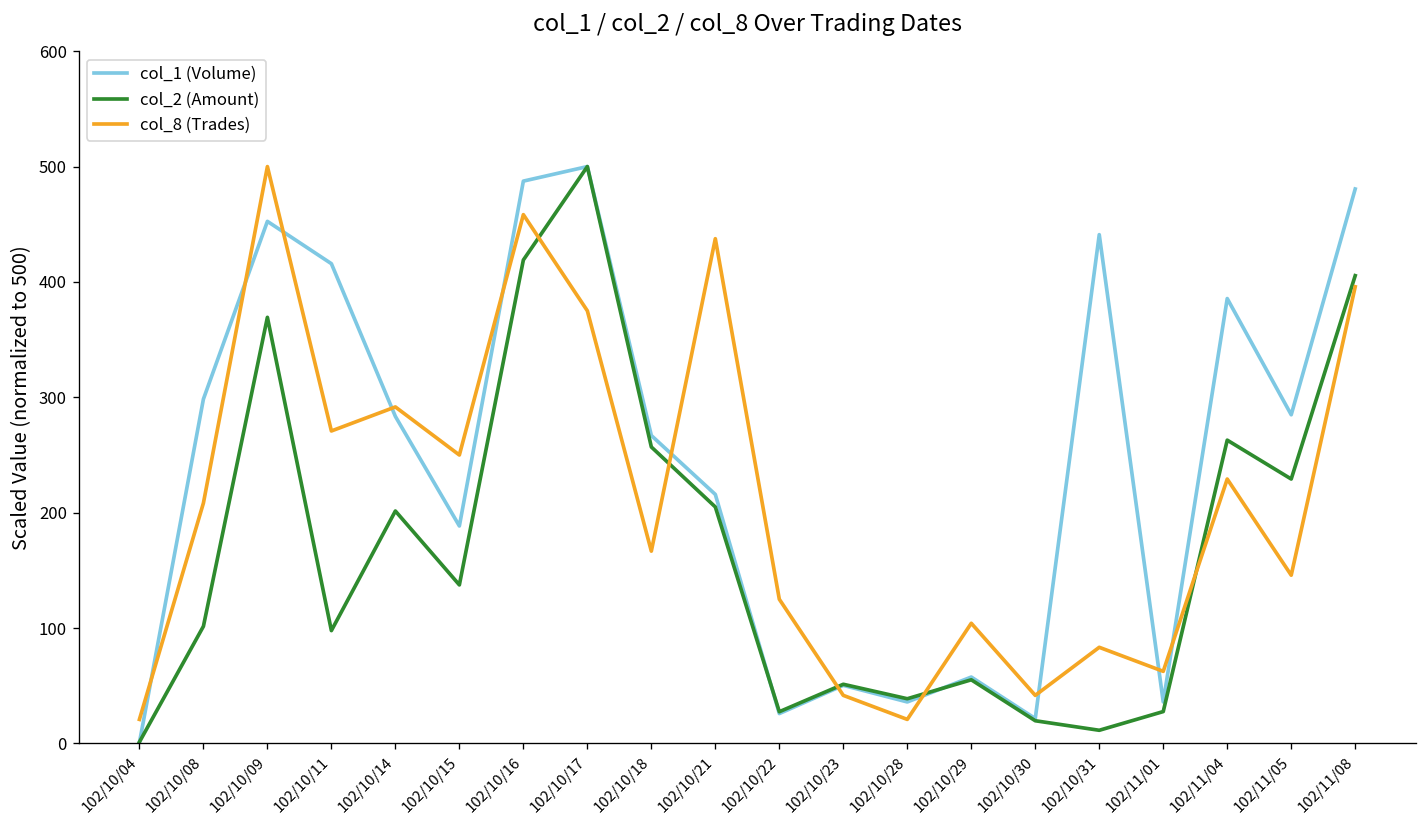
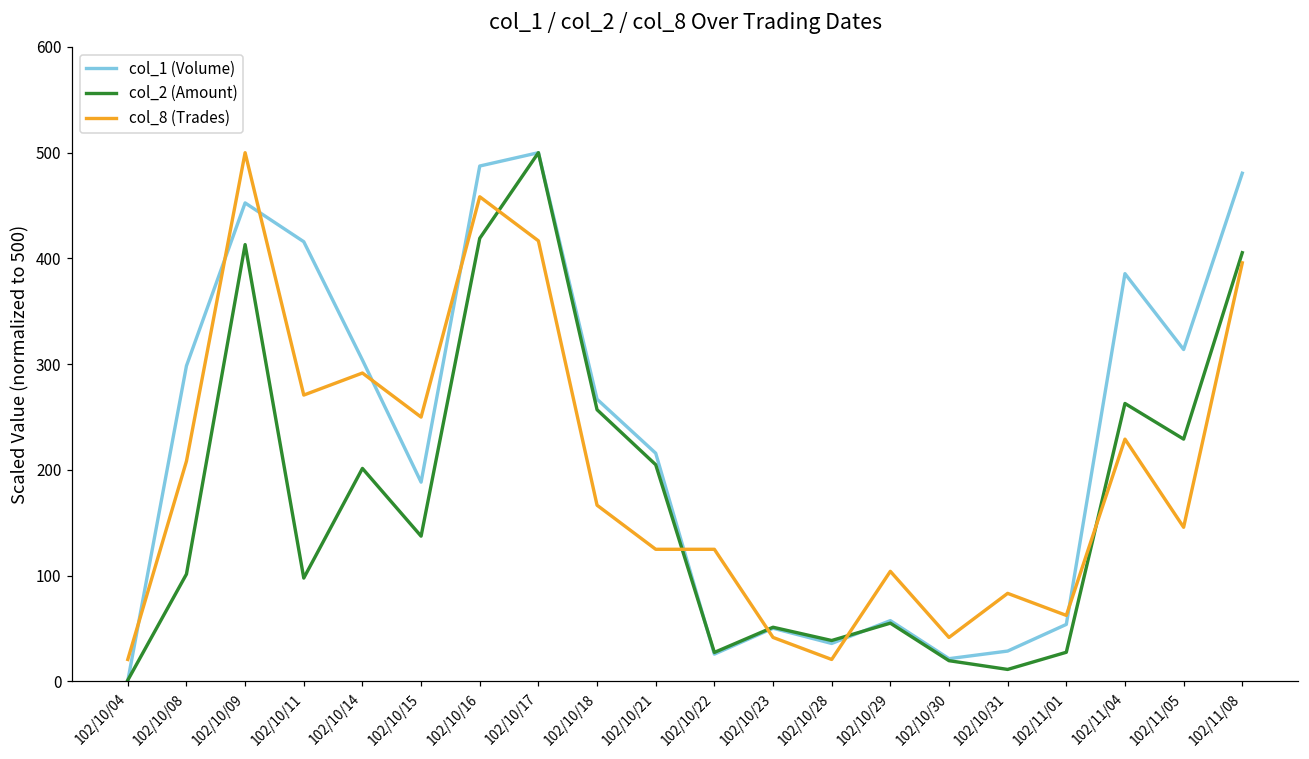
col_2 (Amount), 102/10/09: 370 -> 410
col_1 (Volume), 102/10/14: 280 -> 300
col_8 (Trades), 102/10/17: 380 -> 420
col_8 (Trades), 102/10/21: 440 -> 130
col_1 (Volume), 102/10/31: 440 -> 30
col_1 (Volume), 102/11/01: 40 -> 50
col_1 (Volume), 102/11/05: 280 -> 310
